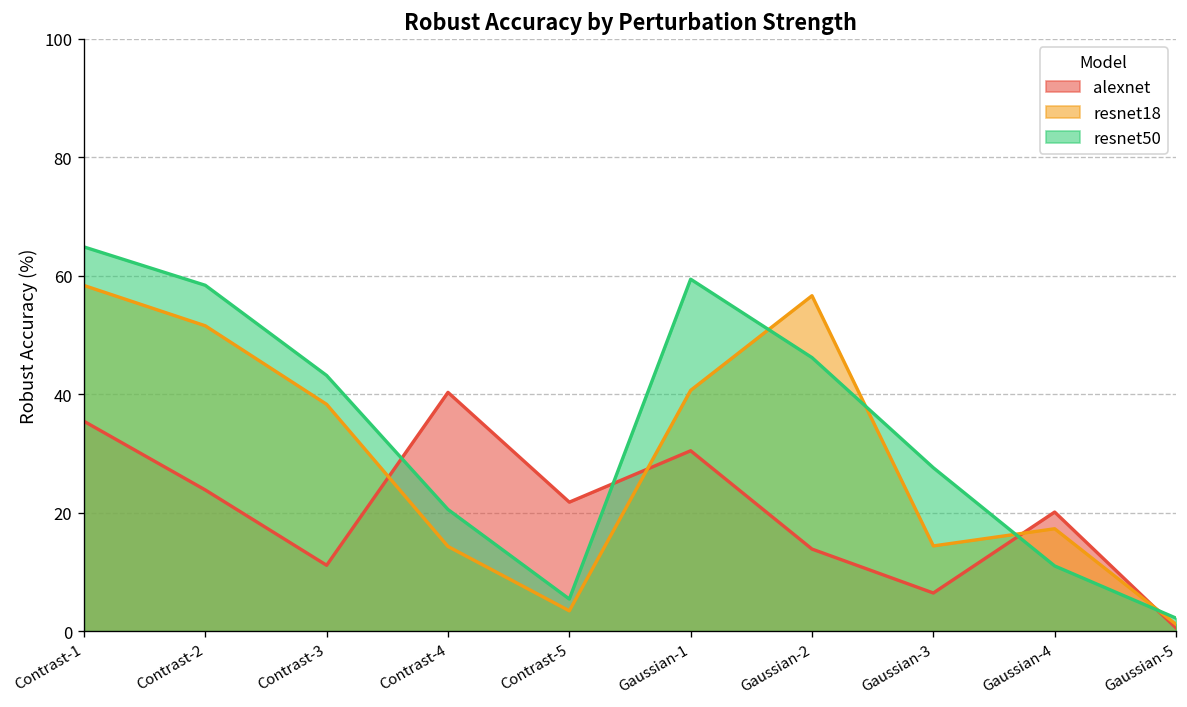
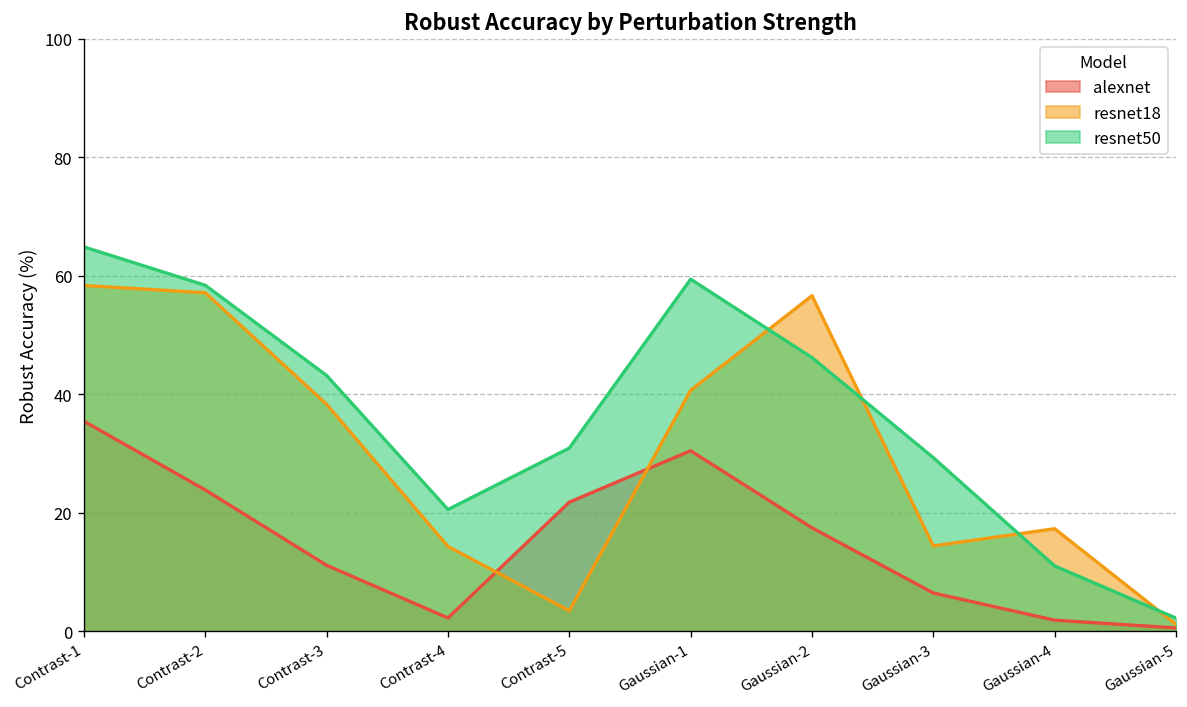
resnet18, Contrast-2: 52 -> 57
alexnet, Contrast-4: 40 -> 2
resnet50, Contrast-5: 5 -> 31
alexnet, Gaussian-2: 14 -> 17
resnet50, Gaussian-3: 28 -> 29
alexnet, Gaussian-4: 20 -> 2
